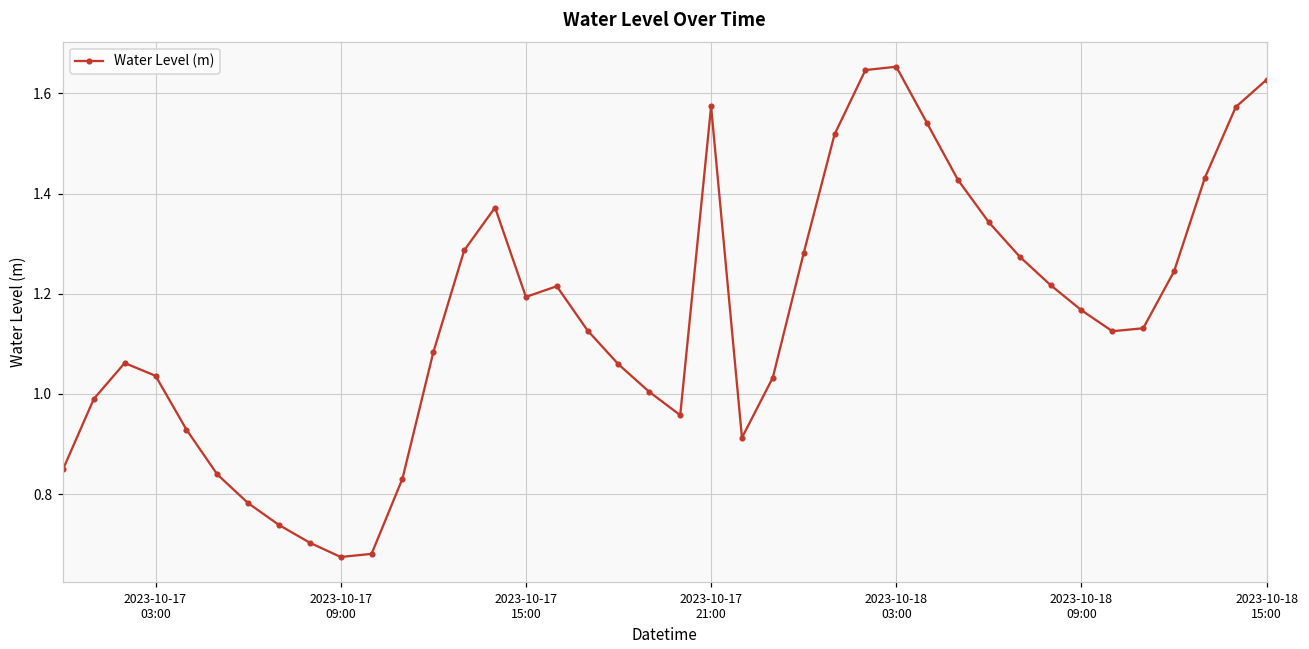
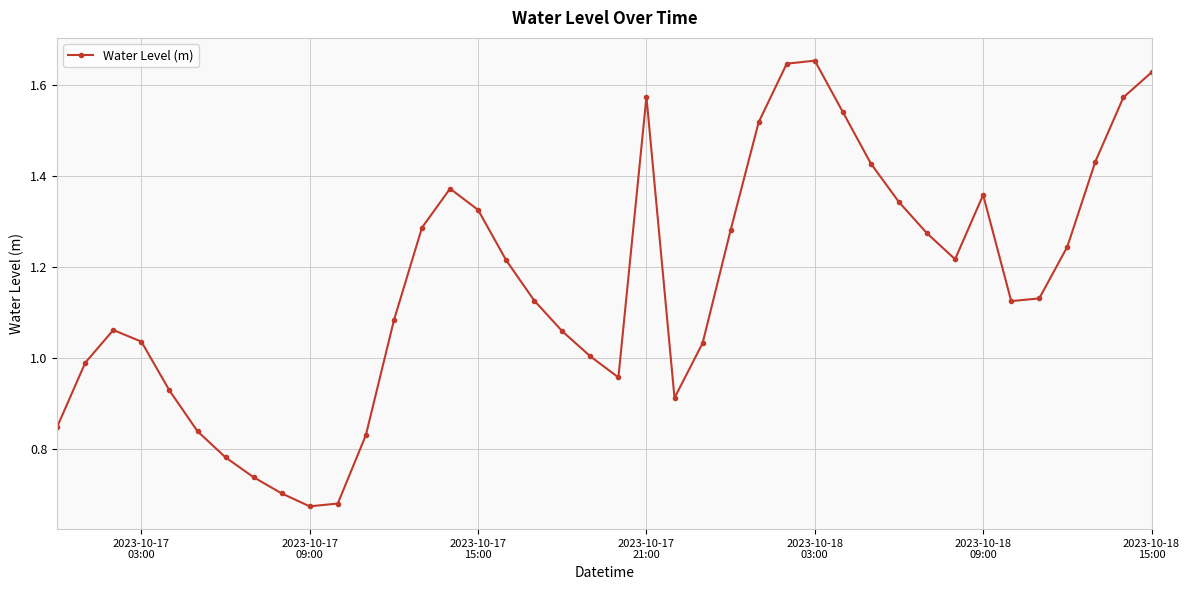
2023-10-17 15:00: 1.19 -> 1.33
2023-10-18 09:00: 1.17 -> 1.36
